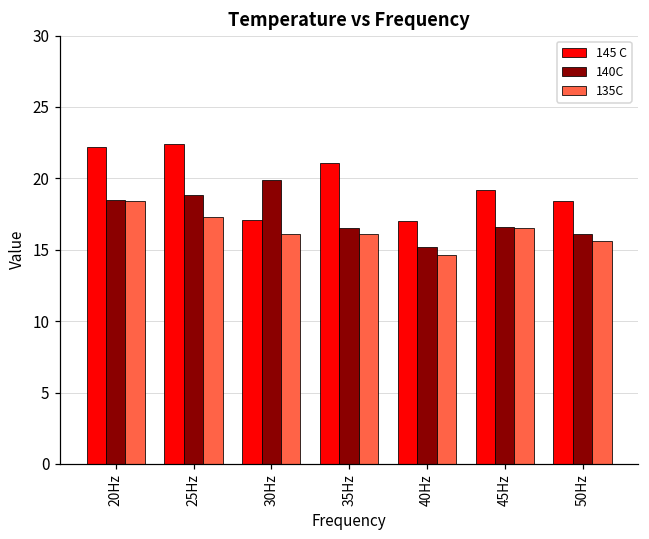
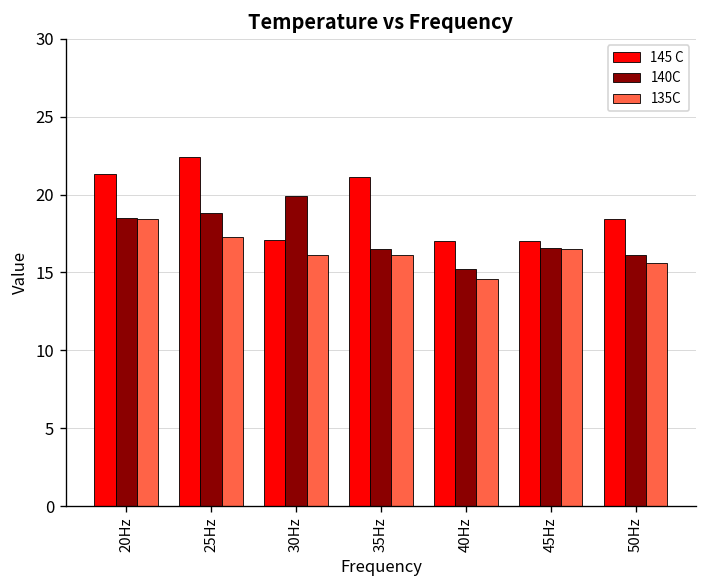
145 C, 20Hz: 22.2 -> 21.3
145 C, 45Hz: 19.2 -> 17.0
